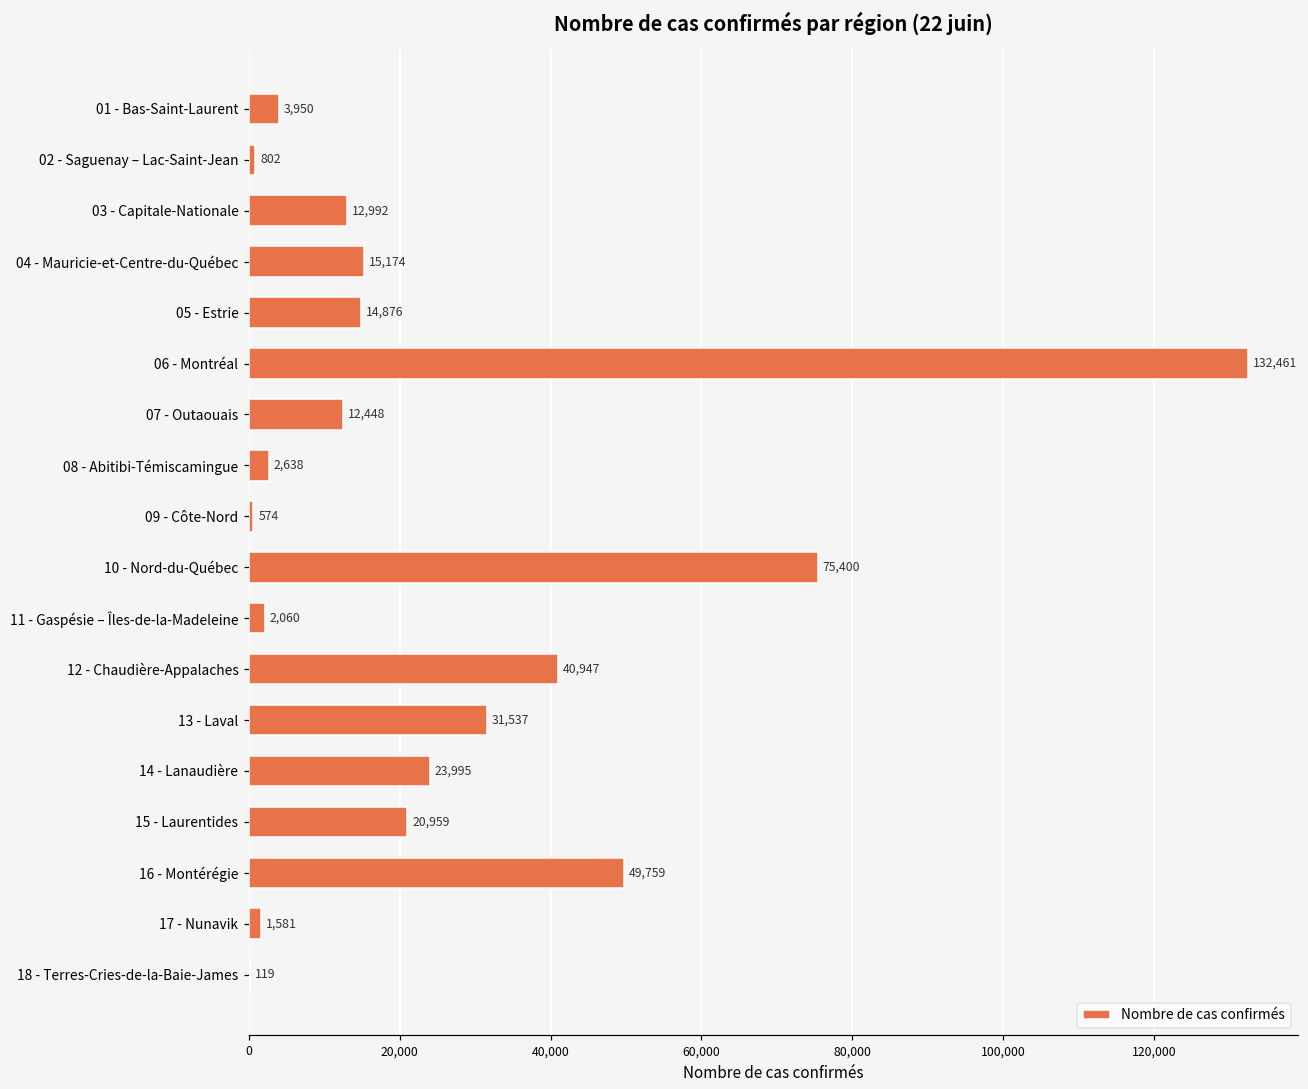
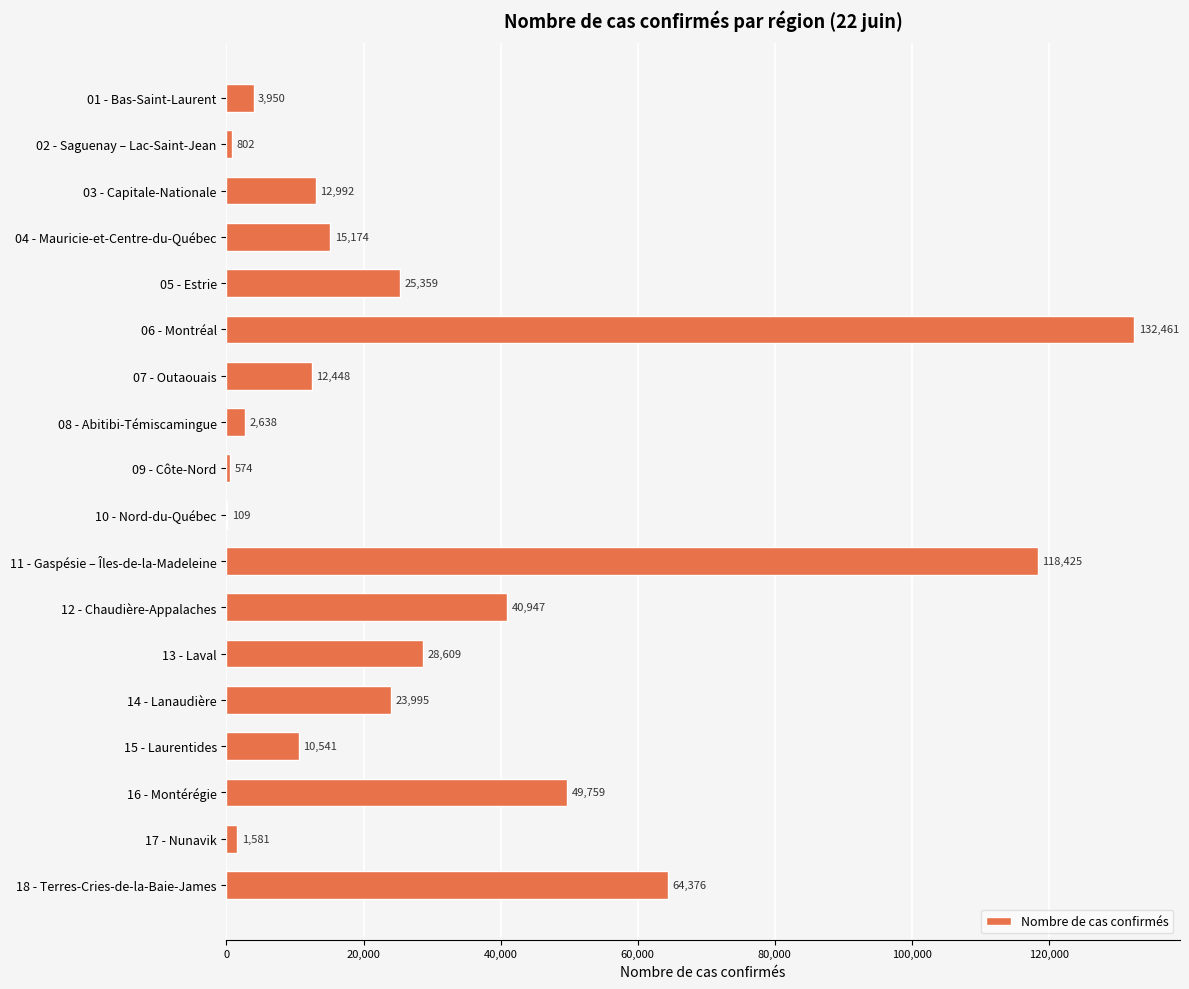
05 - Estrie: 14,876 -> 25,359
10 - Nord-du-Québec: 75,400 -> 109
11 - Gaspésie – Îles-de-la-Madeleine: 2,060 -> 118,425
13 - Laval: 31,537 -> 28,609
15 - Laurentides: 20,959 -> 10,541
18 - Terres-Cries-de-la-Baie-James: 119 -> 64,376
